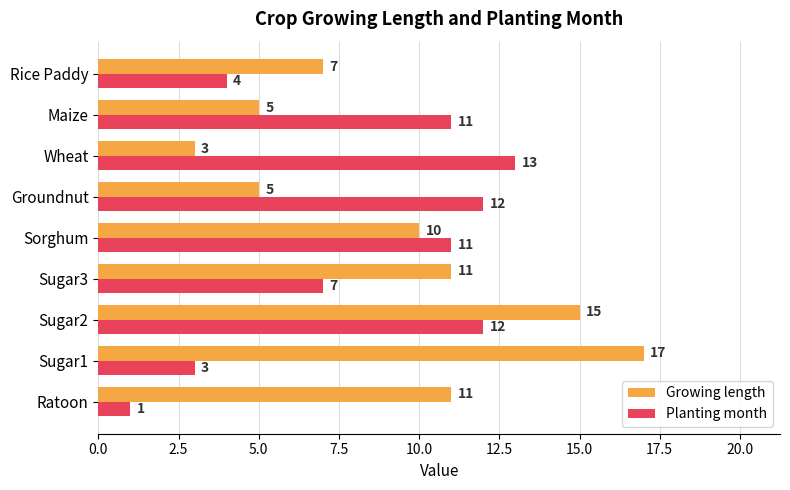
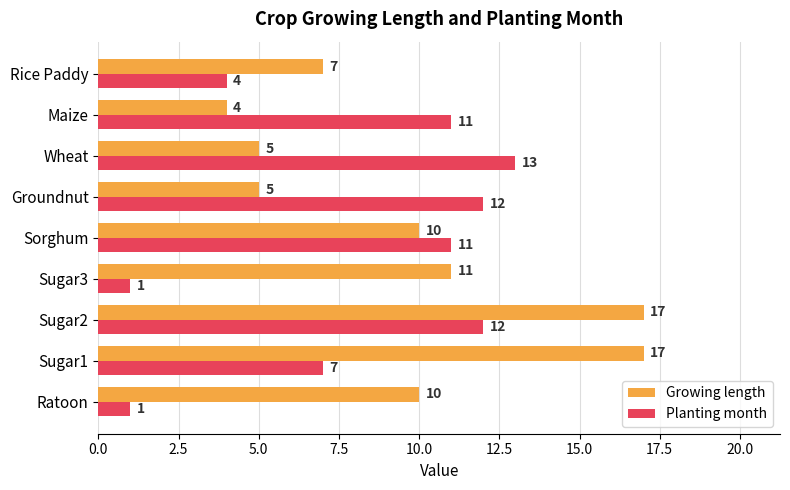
Growing length, Maize: 5 -> 4
Growing length, Wheat: 3 -> 5
Planting month, Sugar3: 7 -> 1
Growing length, Sugar2: 15 -> 17
Planting month, Sugar1: 3 -> 7
Growing length, Ratoon: 11 -> 10
